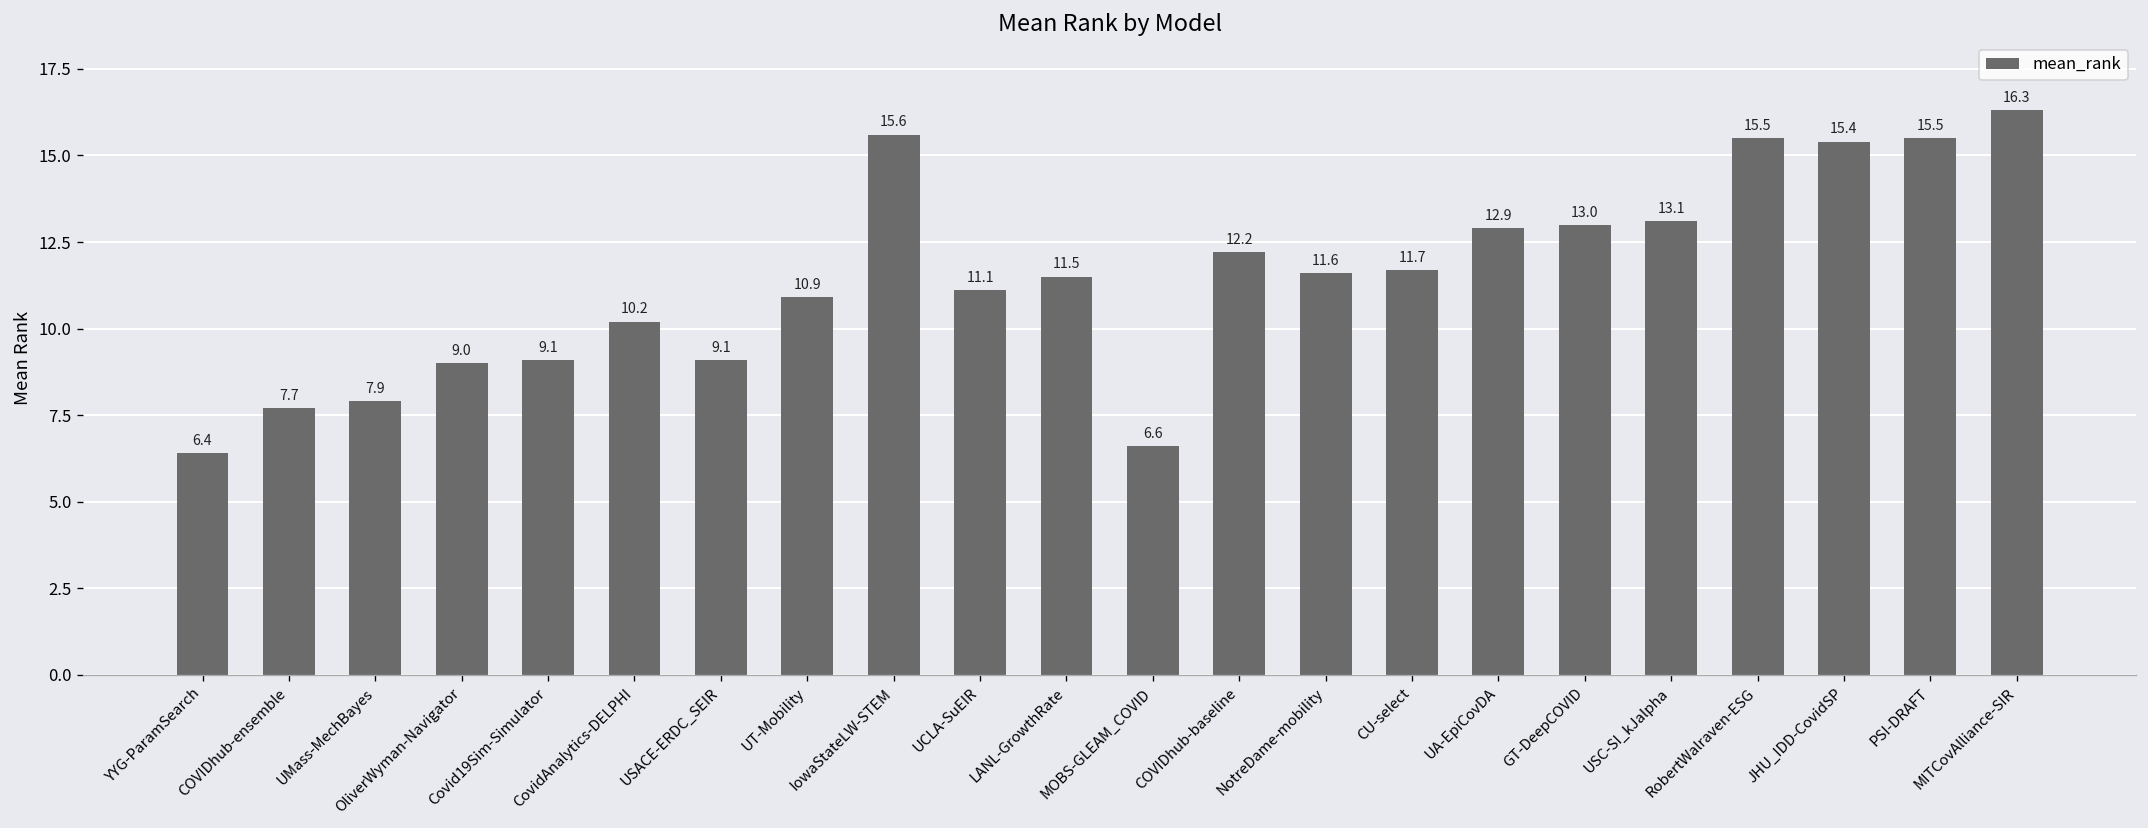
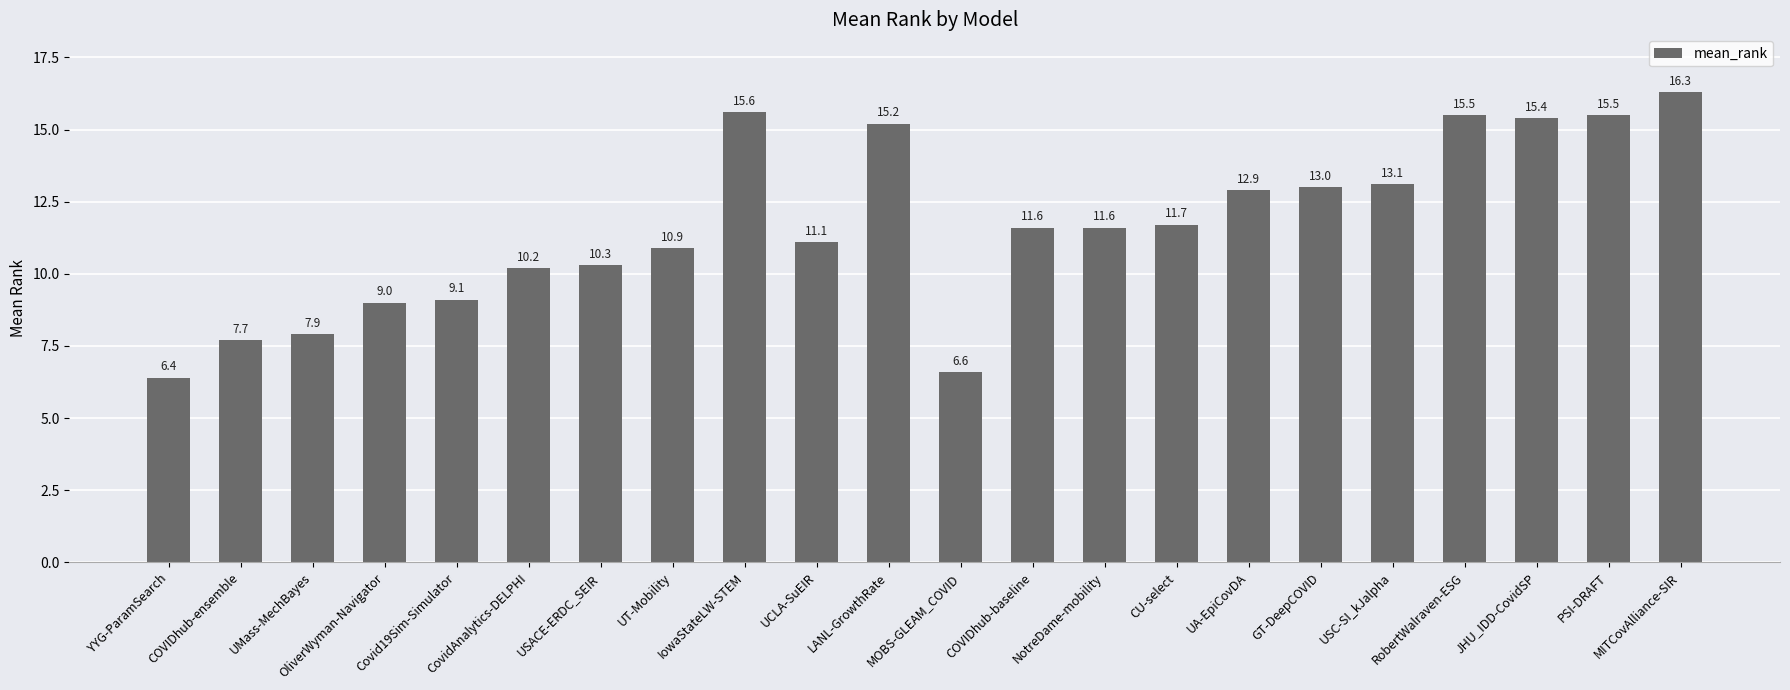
USACE-ERDC_SEIR: 9.1 -> 10.3
LANL-GrowthRate: 11.5 -> 15.2
COVIDhub-baseline: 12.2 -> 11.6
